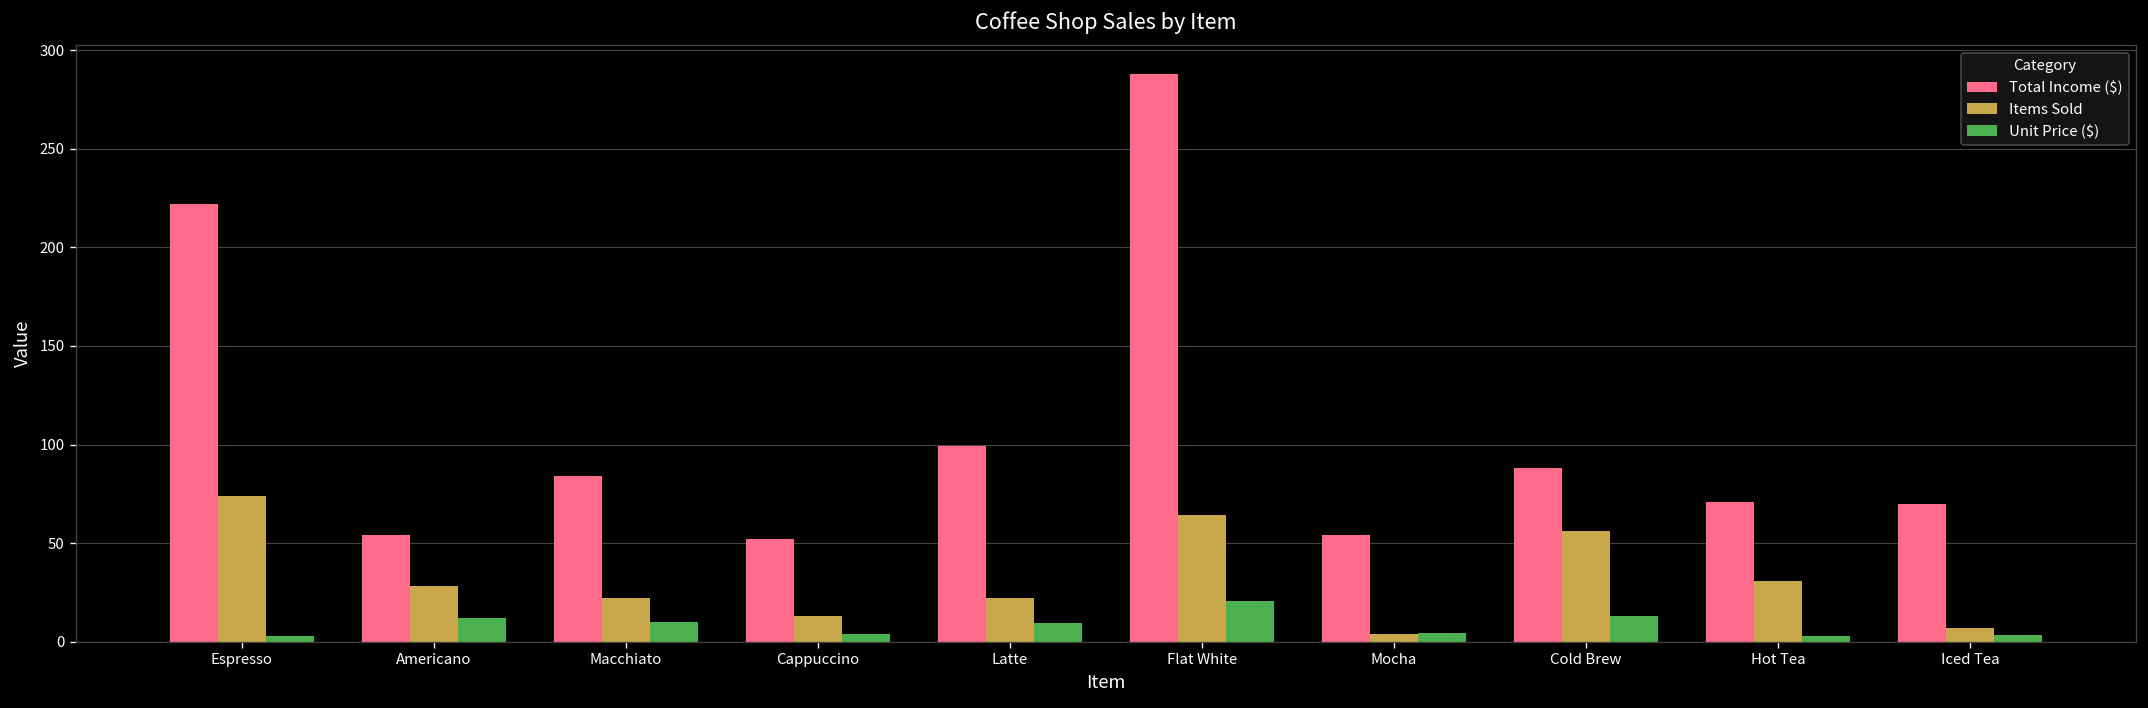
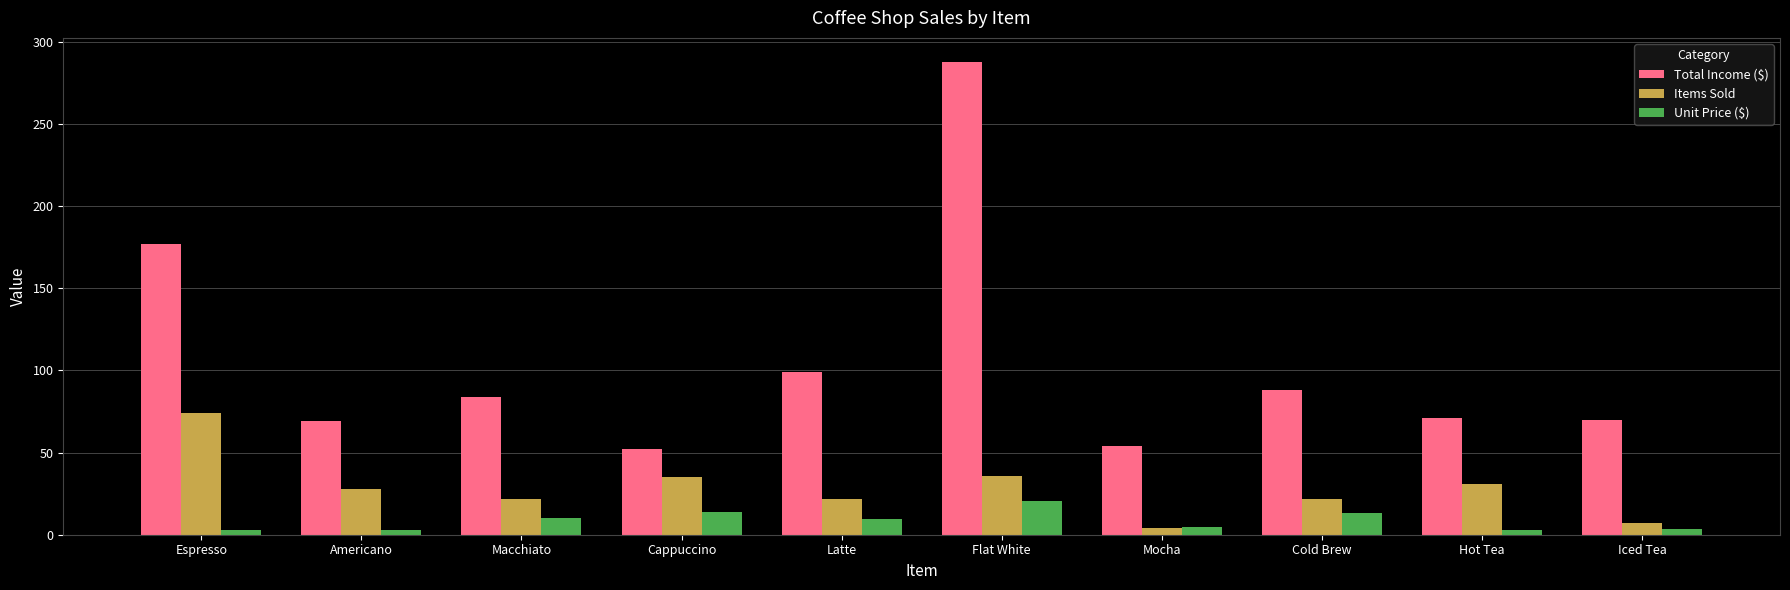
Total Income ($), Espresso: 222 -> 177
Total Income ($), Americano: 54 -> 69
Unit Price ($), Americano: 12 -> 3
Items Sold, Cappuccino: 13 -> 35
Unit Price ($), Cappuccino: 4 -> 14
Items Sold, Flat White: 64 -> 36
Items Sold, Cold Brew: 56 -> 22
